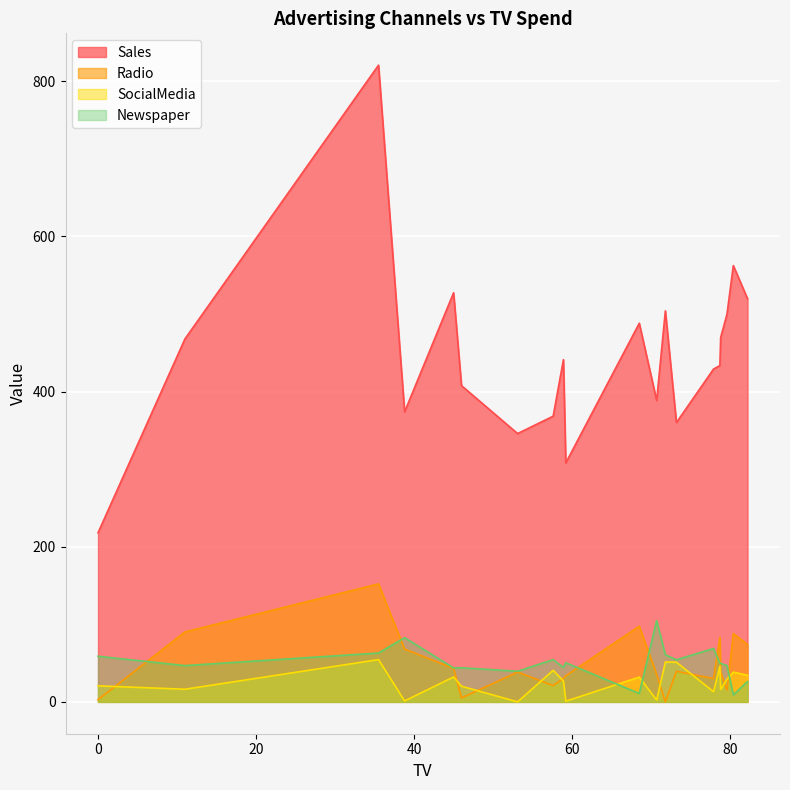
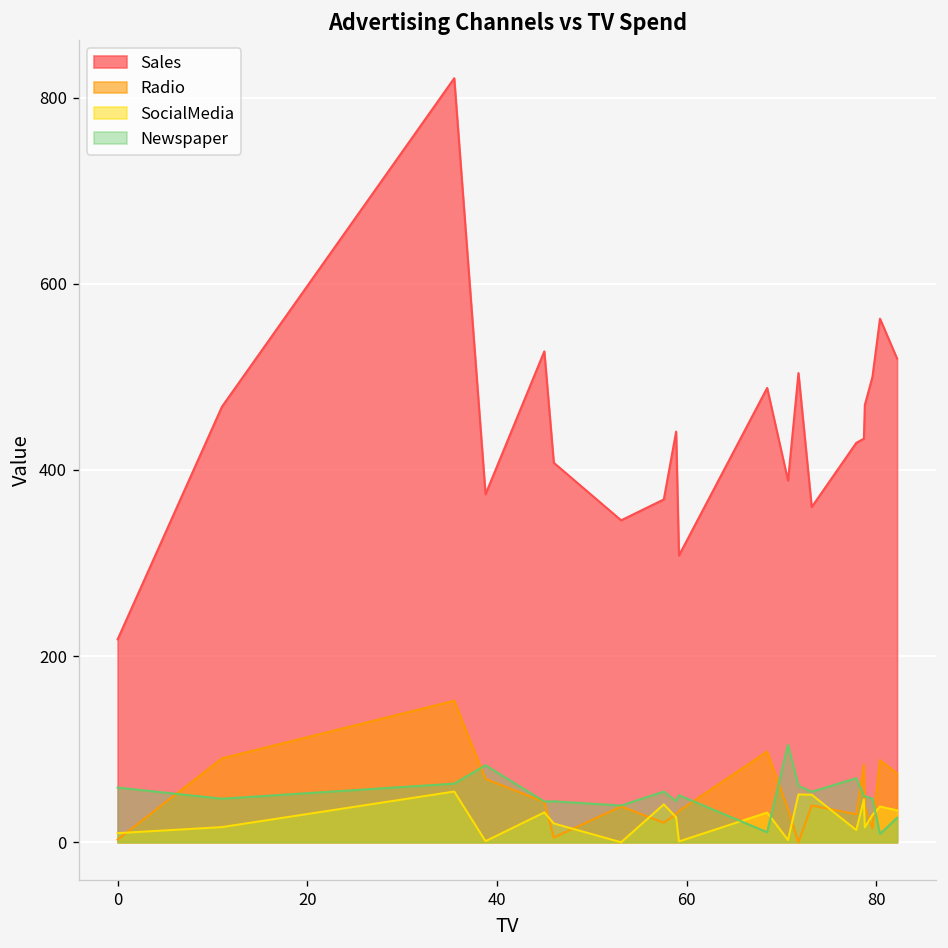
SocialMedia, 0: 20 -> 10
